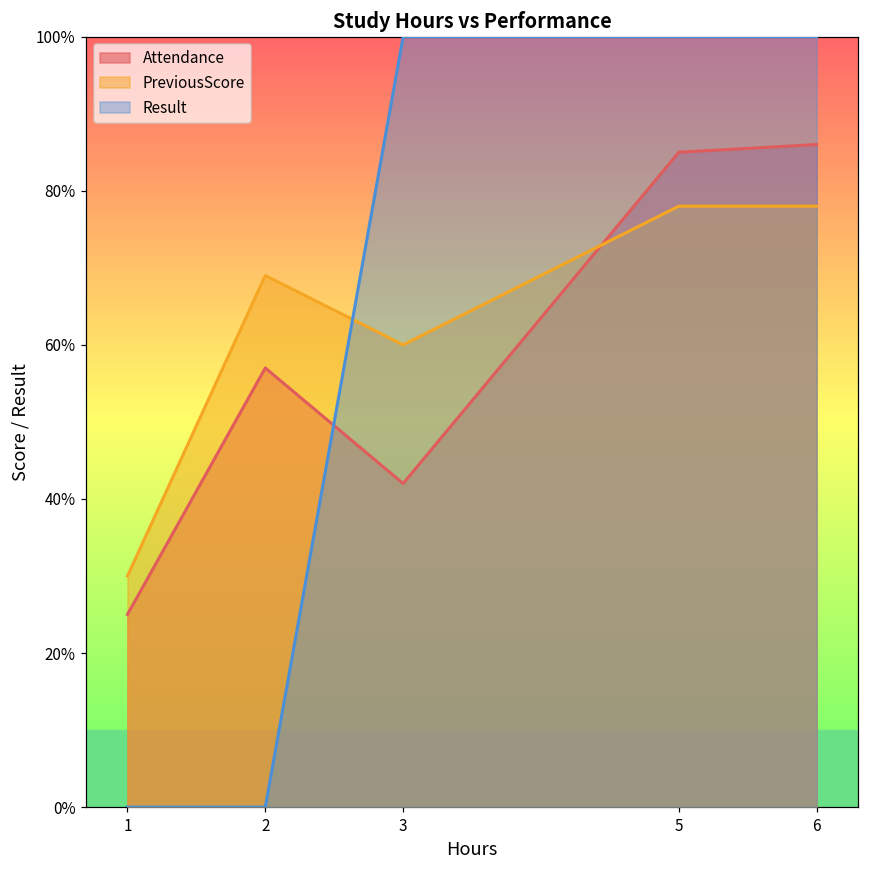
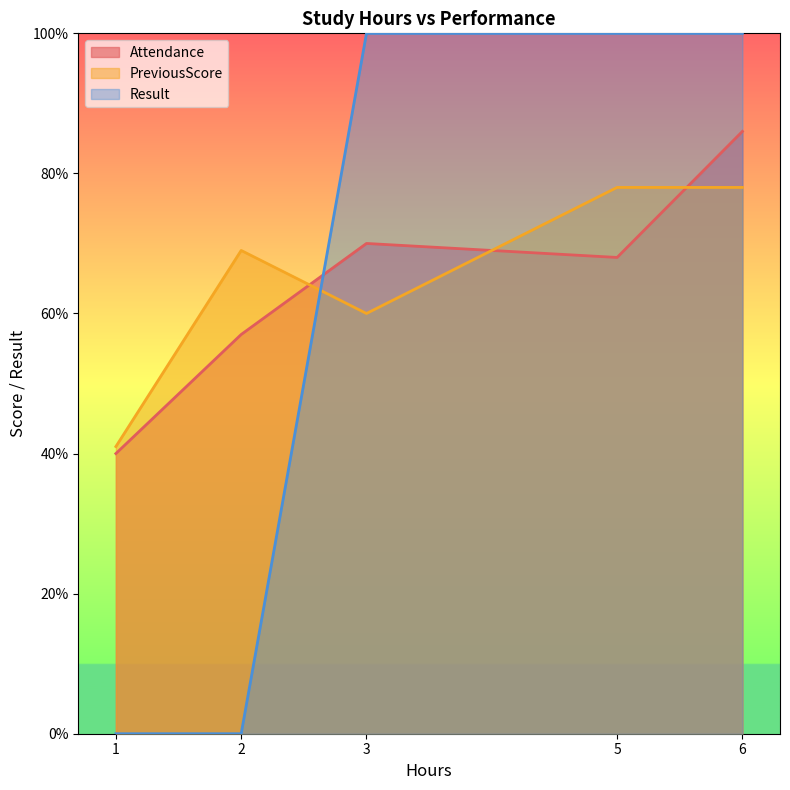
Attendance, 1: 25% -> 40%
PreviousScore, 1: 30% -> 41%
Attendance, 3: 42% -> 70%
Attendance, 5: 85% -> 68%
